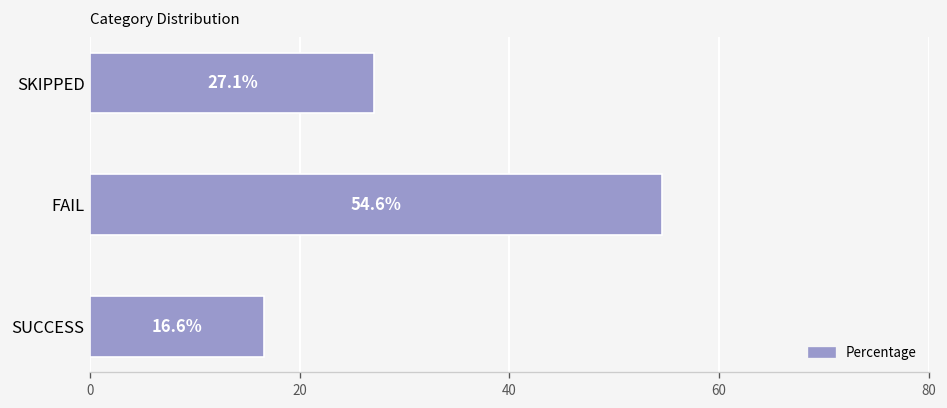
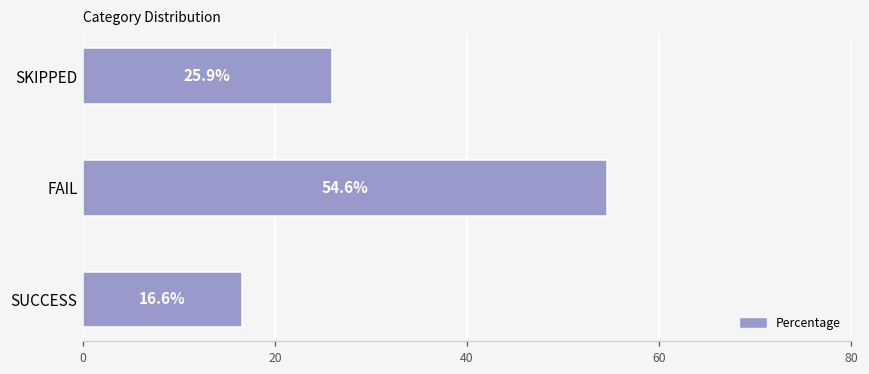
SKIPPED: 27.1% -> 25.9%
